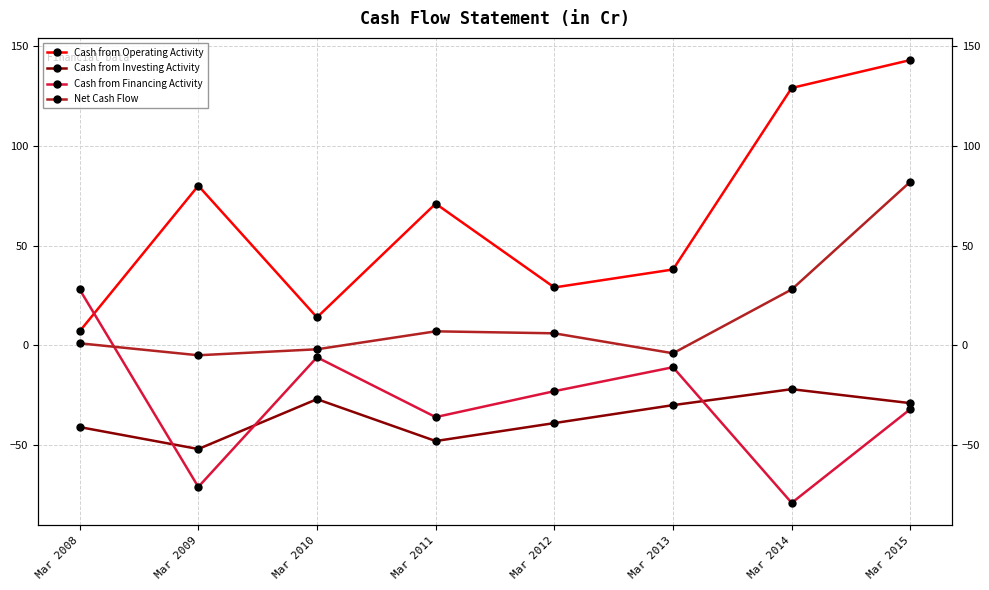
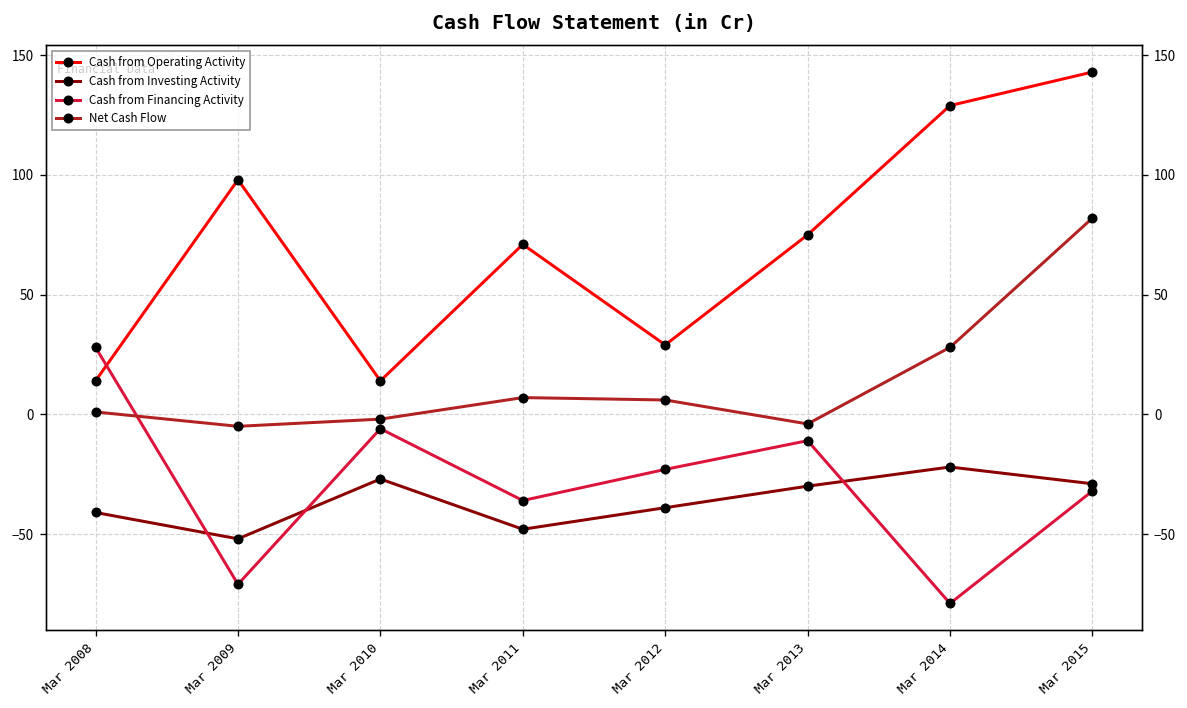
Cash from Operating Activity, Mar 2008: 7 -> 14
Cash from Operating Activity, Mar 2009: 80 -> 98
Cash from Operating Activity, Mar 2013: 38 -> 75
